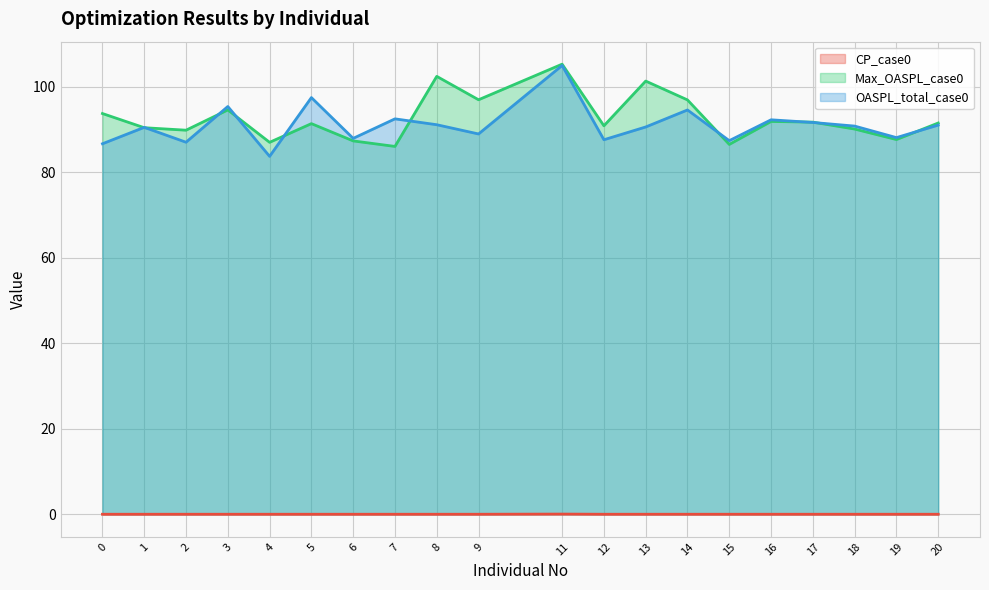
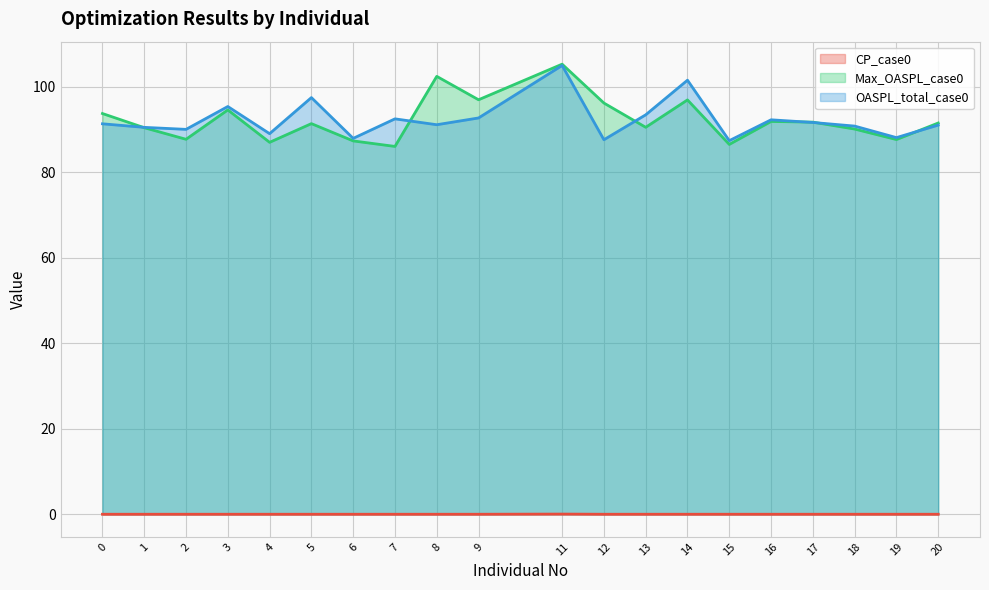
OASPL_total_case0, 0: 87 -> 91
Max_OASPL_case0, 2: 90 -> 88
OASPL_total_case0, 2: 87 -> 90
OASPL_total_case0, 4: 84 -> 89
OASPL_total_case0, 9: 89 -> 93
Max_OASPL_case0, 12: 91 -> 96
Max_OASPL_case0, 13: 101 -> 91
OASPL_total_case0, 13: 91 -> 93
OASPL_total_case0, 14: 95 -> 102
